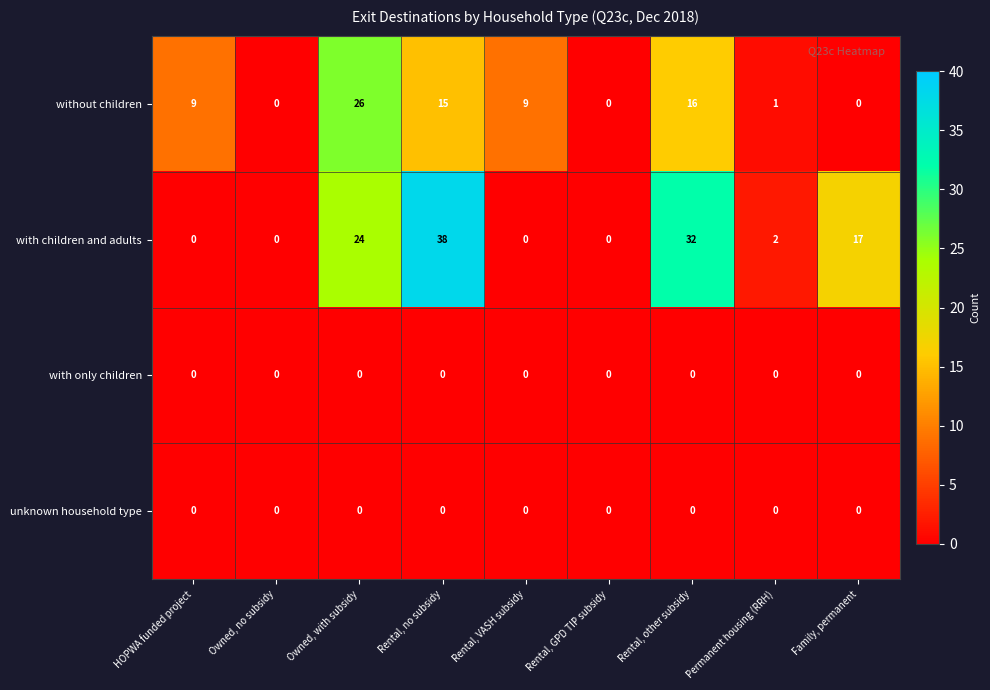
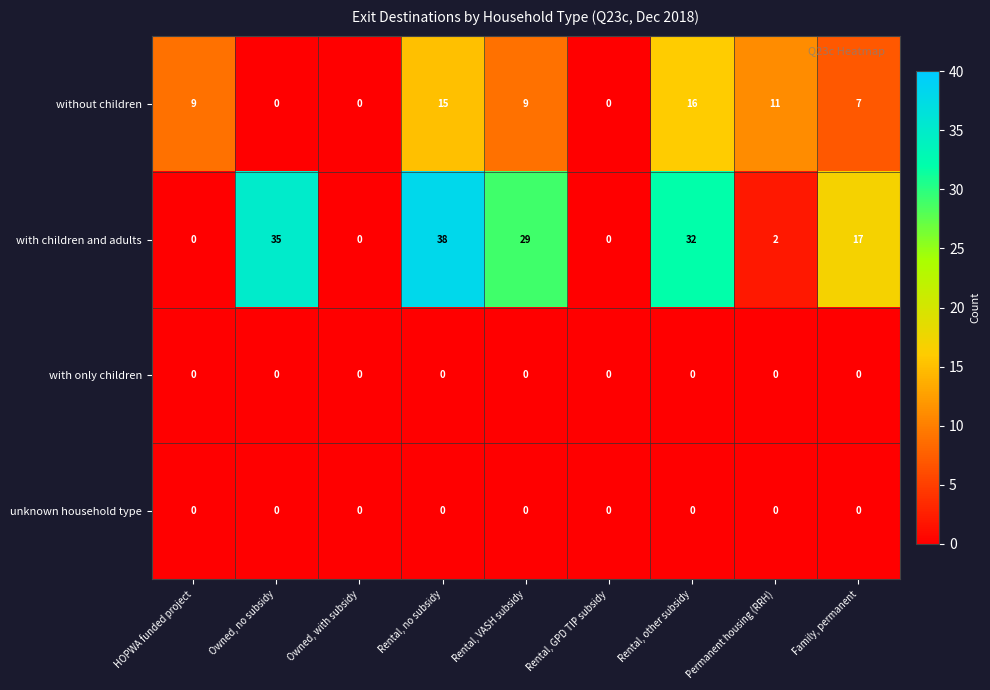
without children, Owned, with subsidy: 26 -> 0
without children, Permanent housing (RRH): 1 -> 11
without children, Family, permanent: 0 -> 7
with children and adults, Owned, no subsidy: 0 -> 35
with children and adults, Owned, with subsidy: 24 -> 0
with children and adults, Rental, VASH subsidy: 0 -> 29
